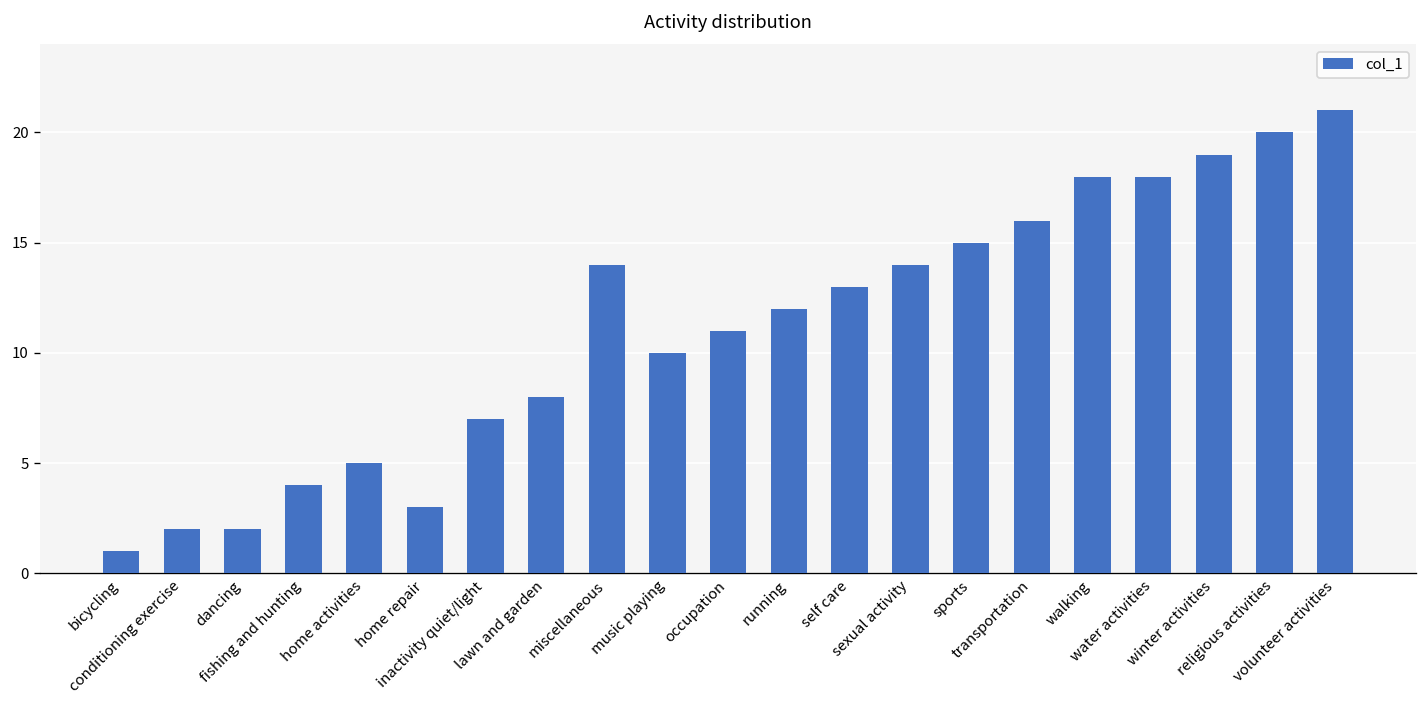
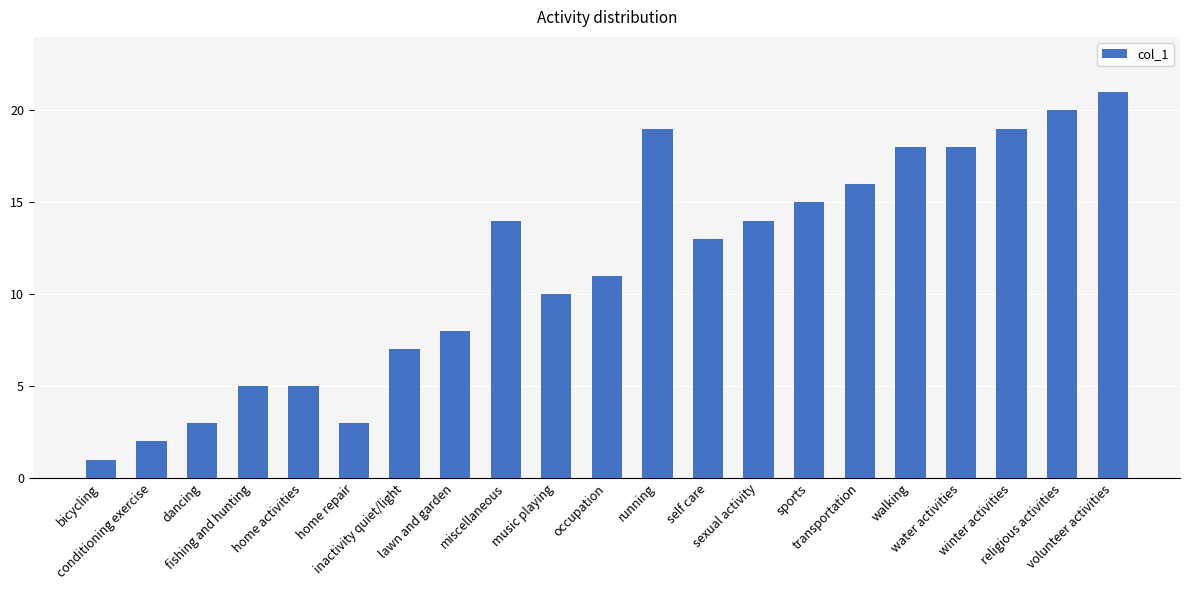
dancing: 2 -> 3
fishing and hunting: 4 -> 5
running: 12 -> 19
